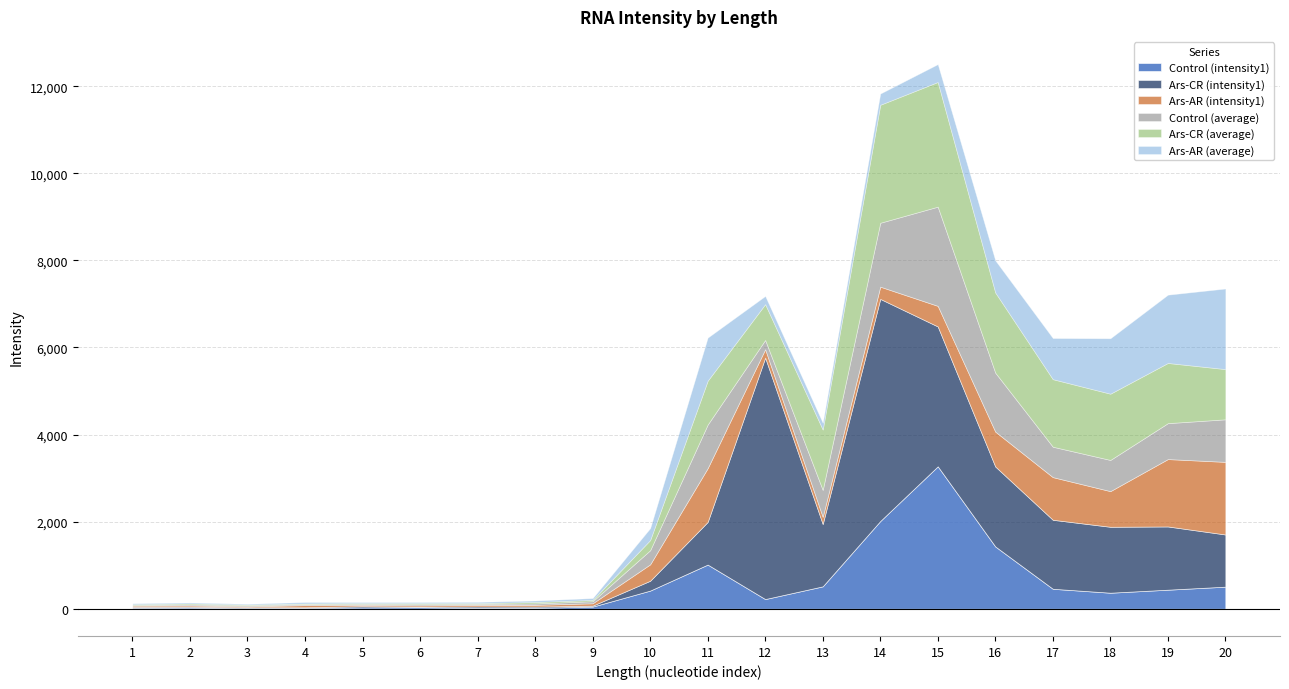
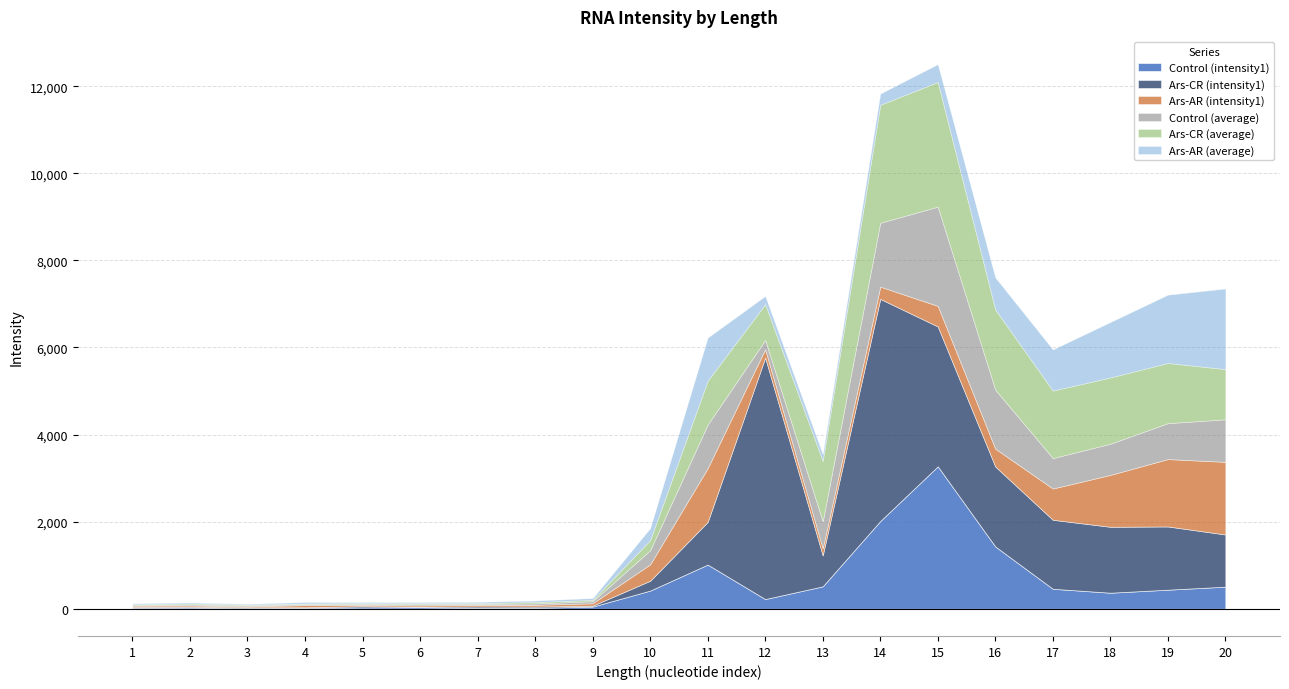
Ars-CR (intensity1), 13: 1,400 -> 700
Ars-AR (intensity1), 16: 800 -> 400
Ars-AR (intensity1), 17: 1,000 -> 700
Ars-AR (intensity1), 18: 800 -> 1,200
